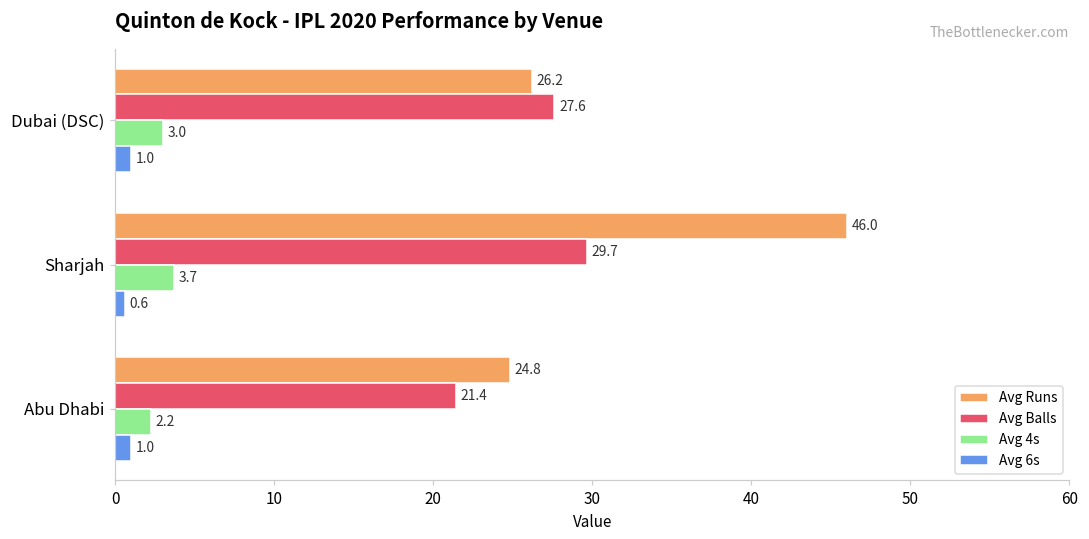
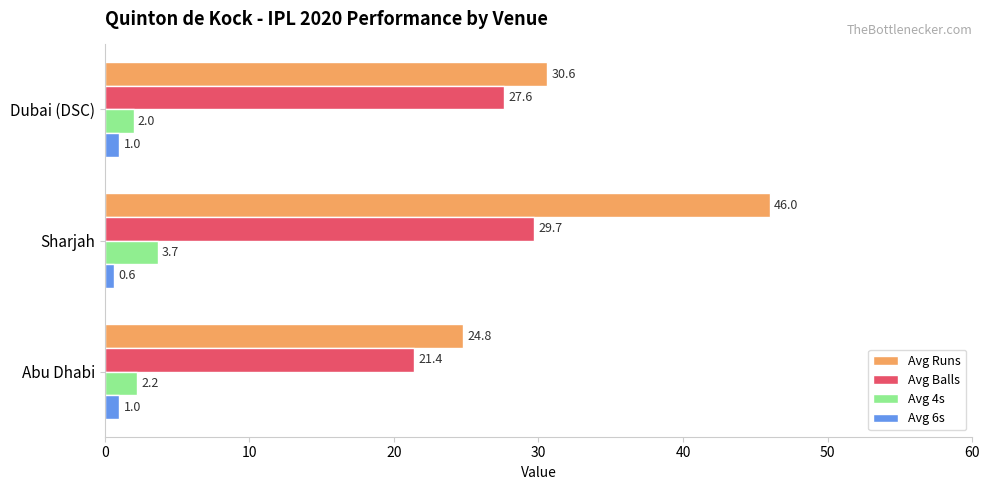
Avg Runs, Dubai (DSC): 26.2 -> 30.6
Avg 4s, Dubai (DSC): 3.0 -> 2.0
